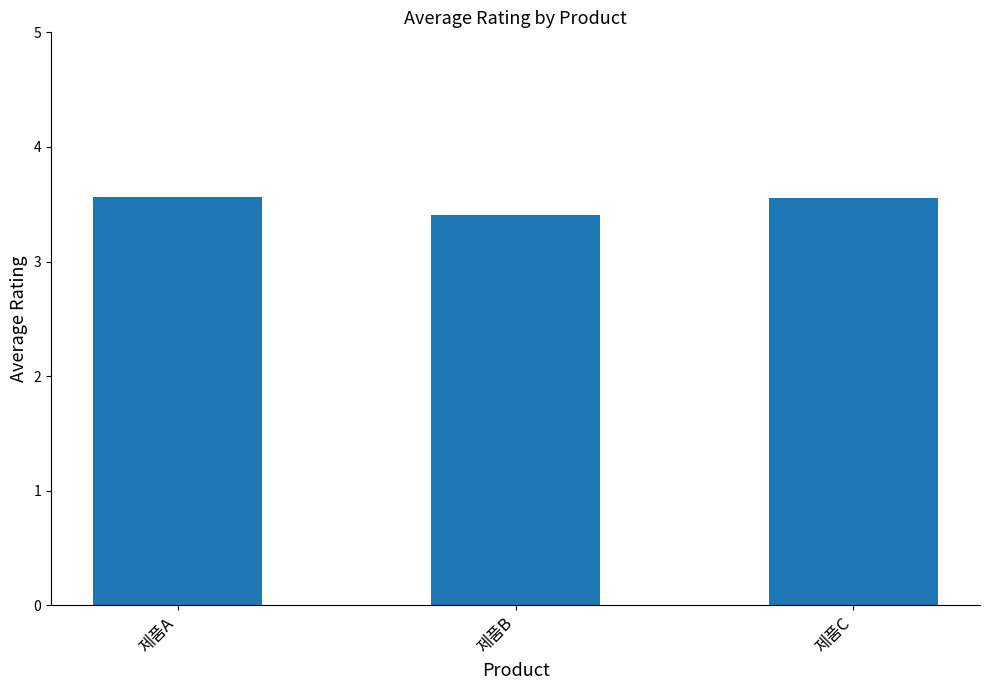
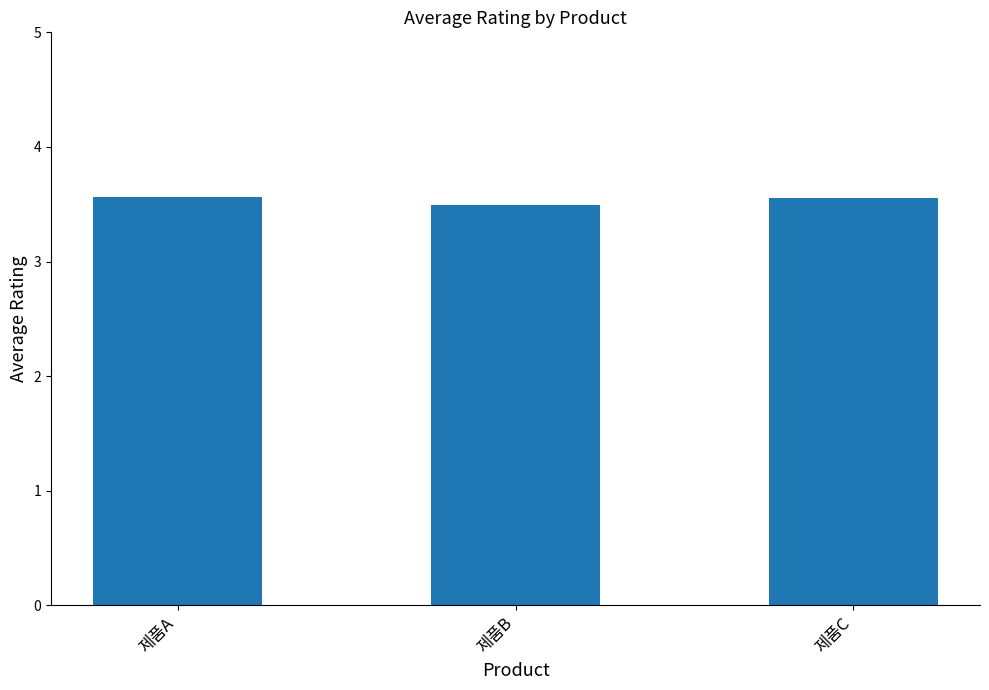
제품B: 3.41 -> 3.49
